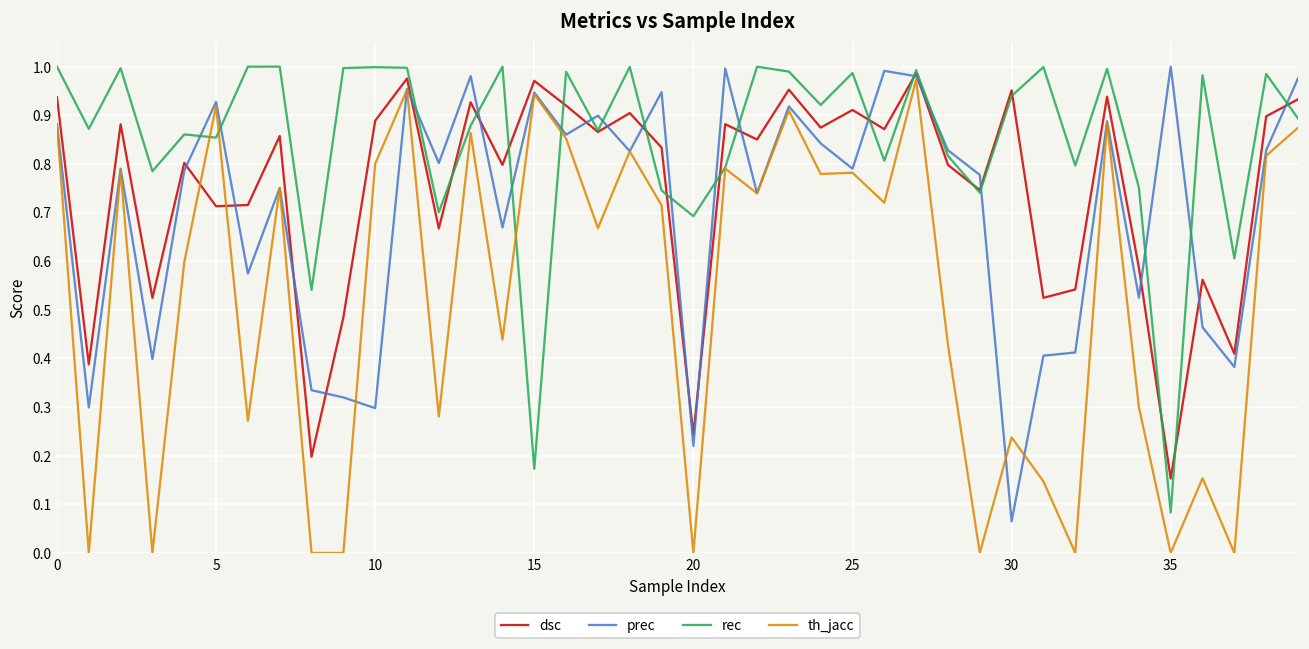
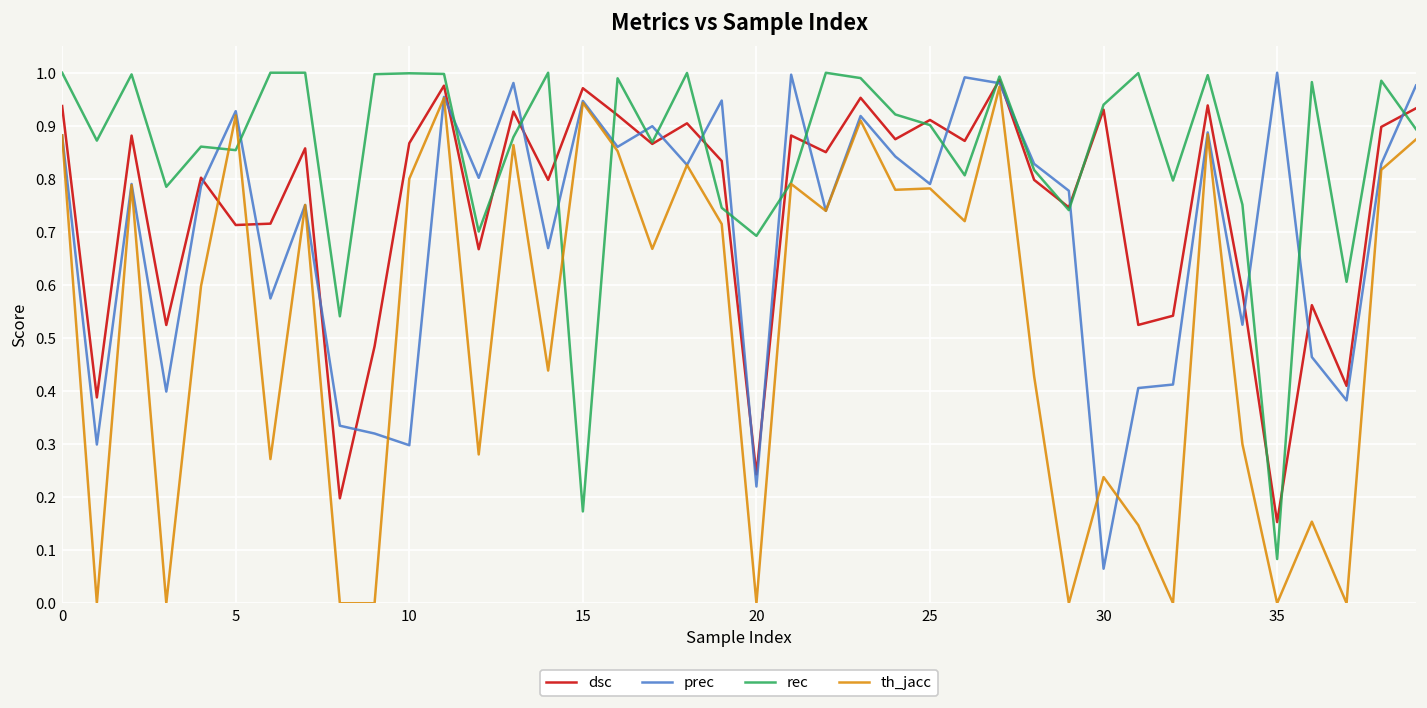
dsc, 10: 0.89 -> 0.87
rec, 25: 0.99 -> 0.90
dsc, 30: 0.95 -> 0.93
